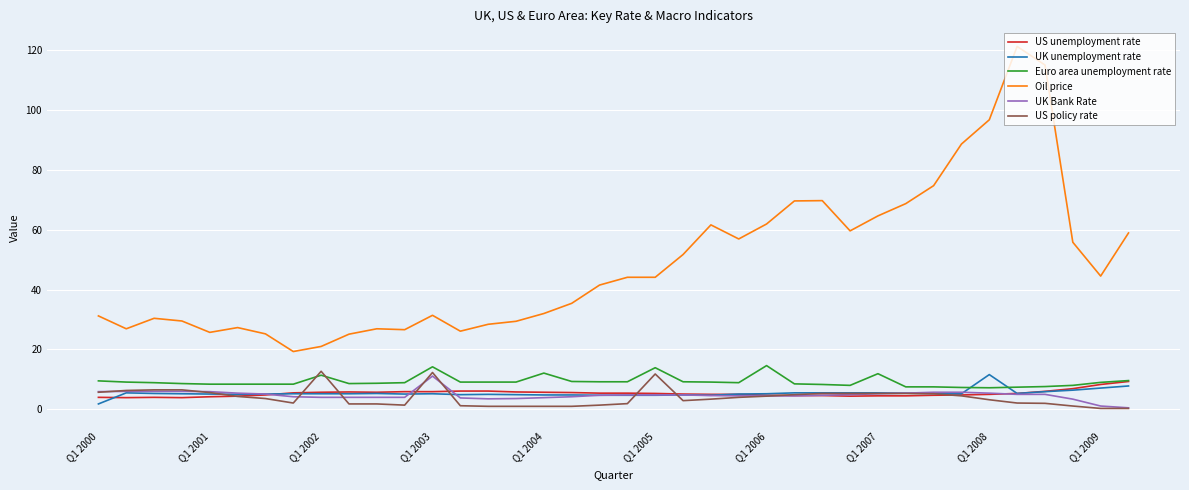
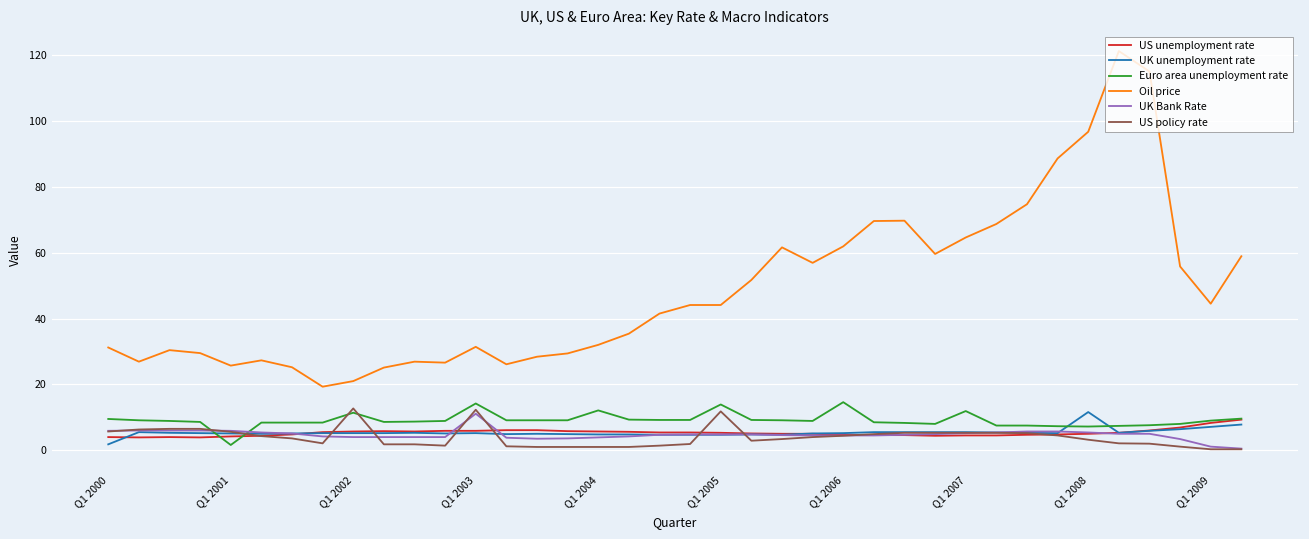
Euro area unemployment rate, Q1 2001: 8 -> 2
